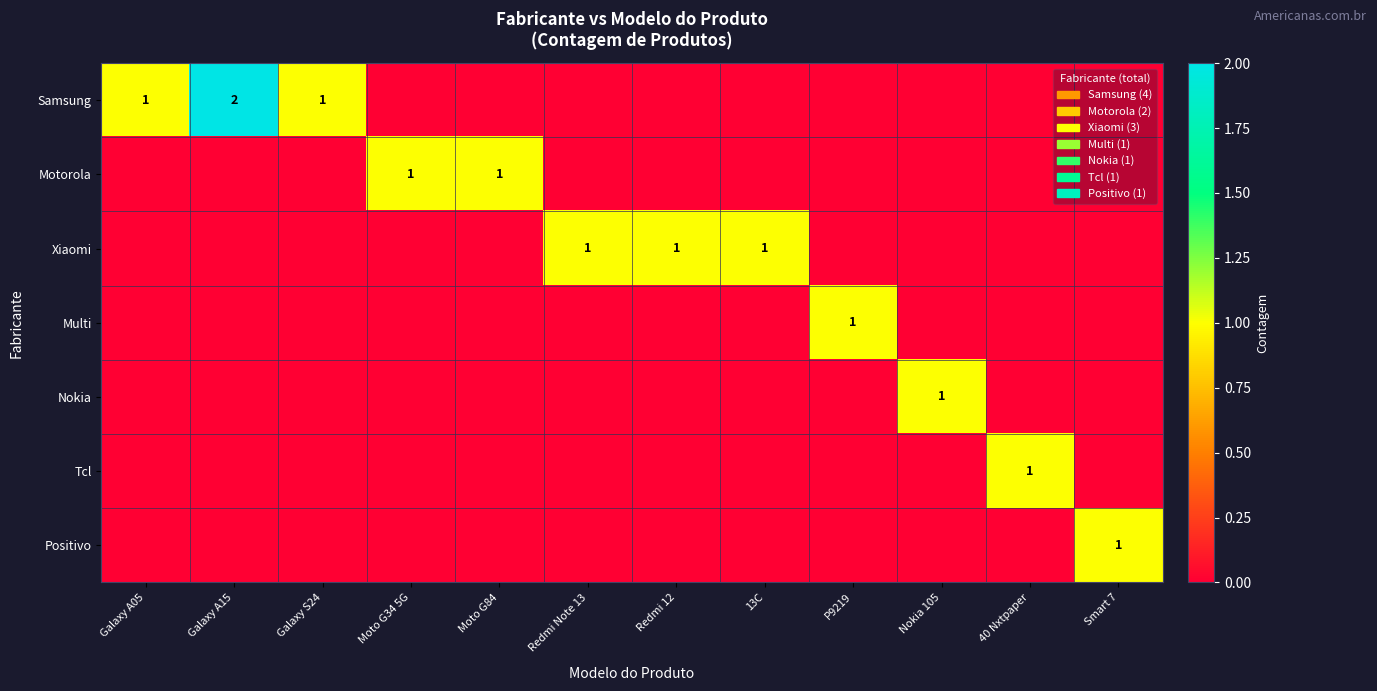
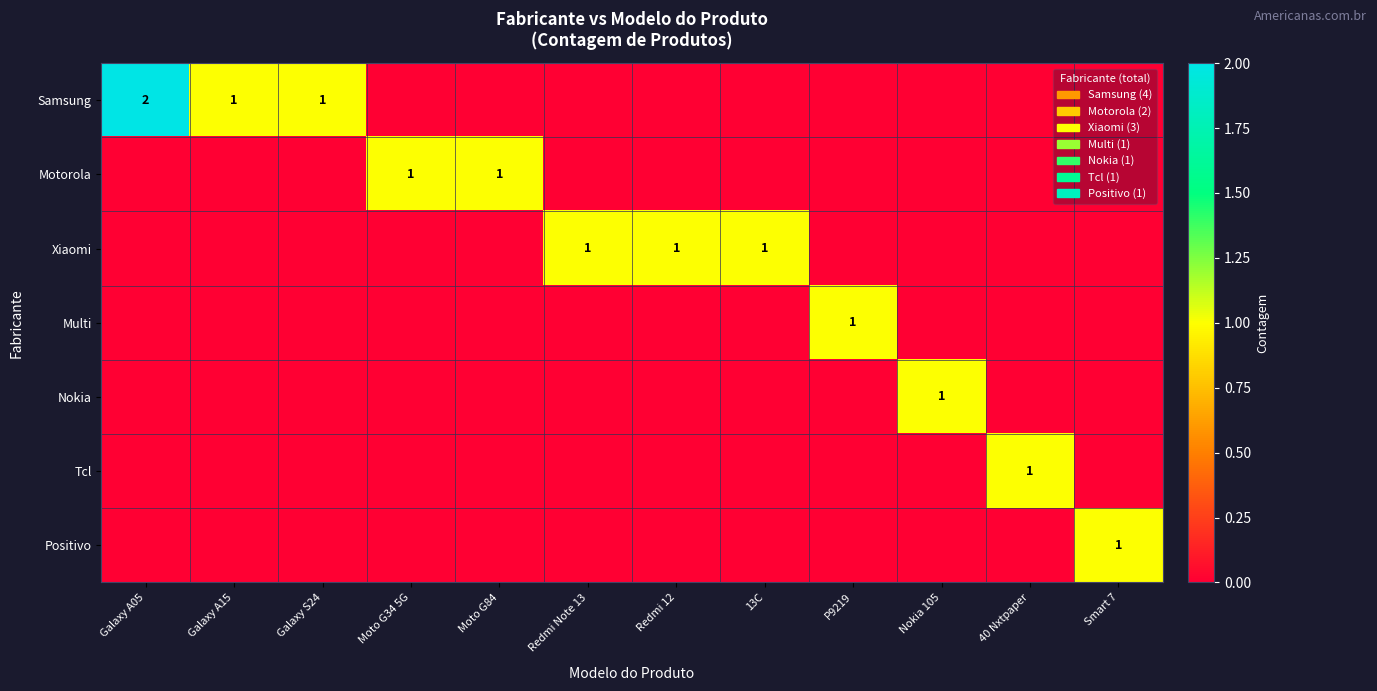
Samsung, Galaxy A05: 1 -> 2
Samsung, Galaxy A15: 2 -> 1
